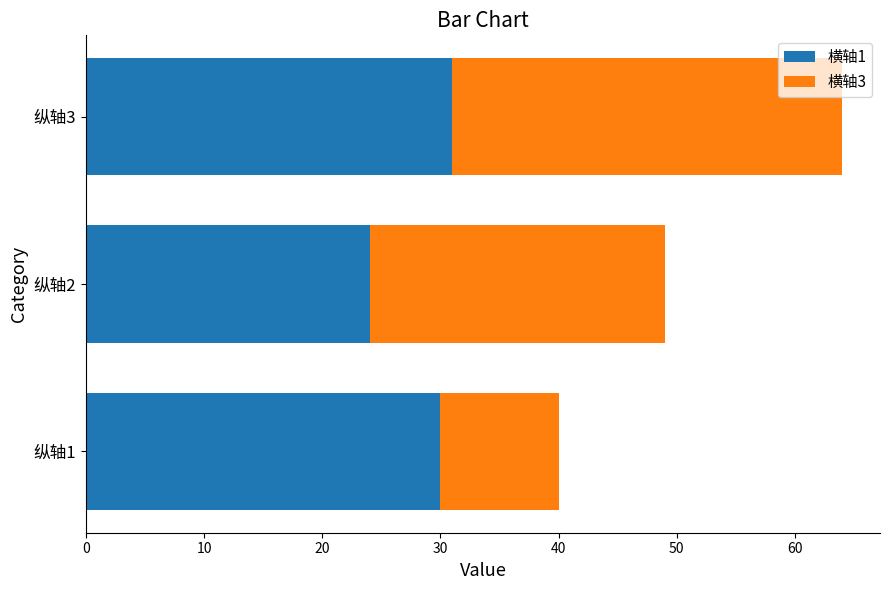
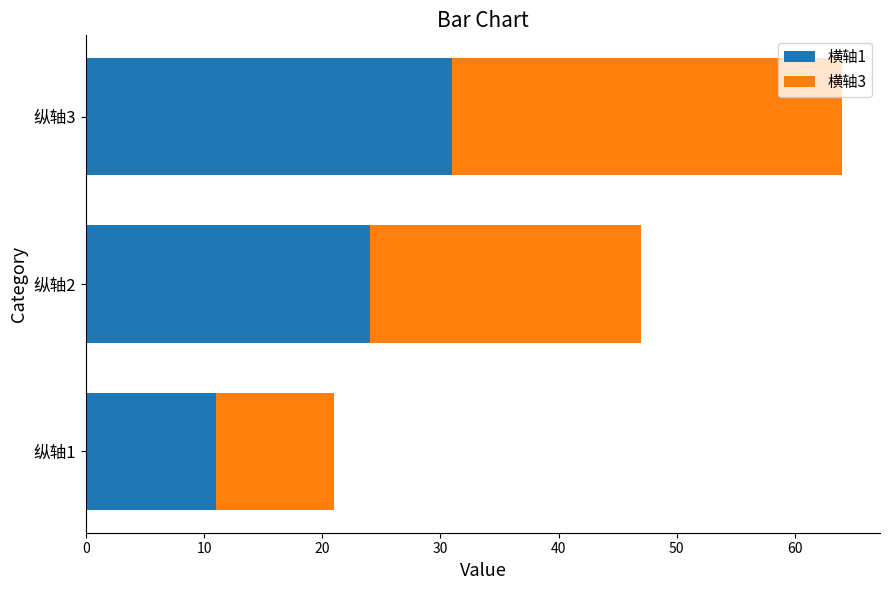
横轴3, 纵轴2: 25 -> 23
横轴1, 纵轴1: 30 -> 11
